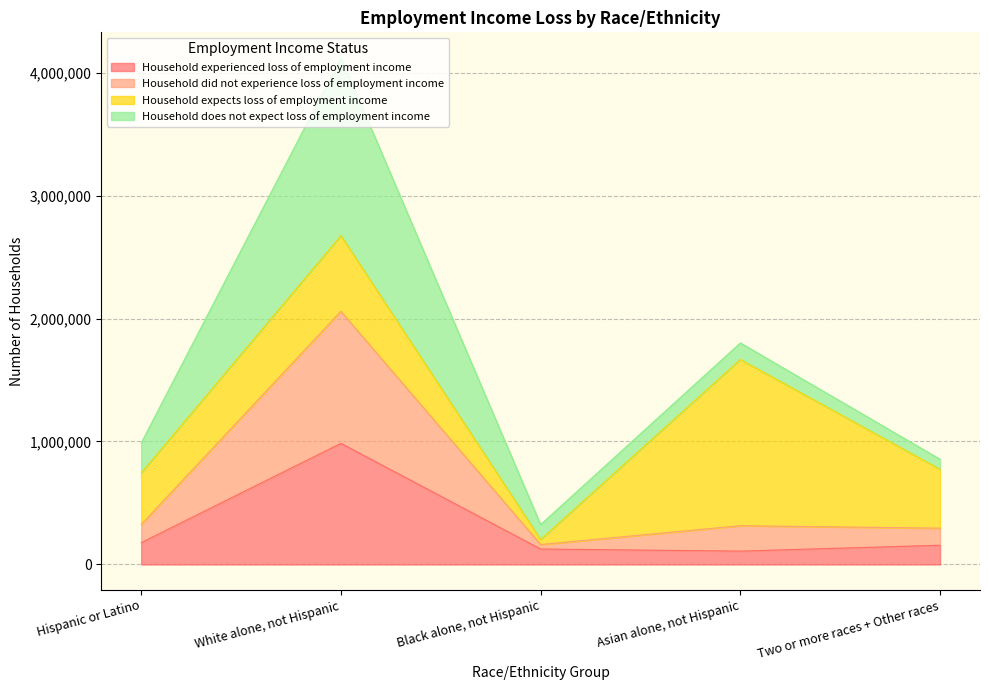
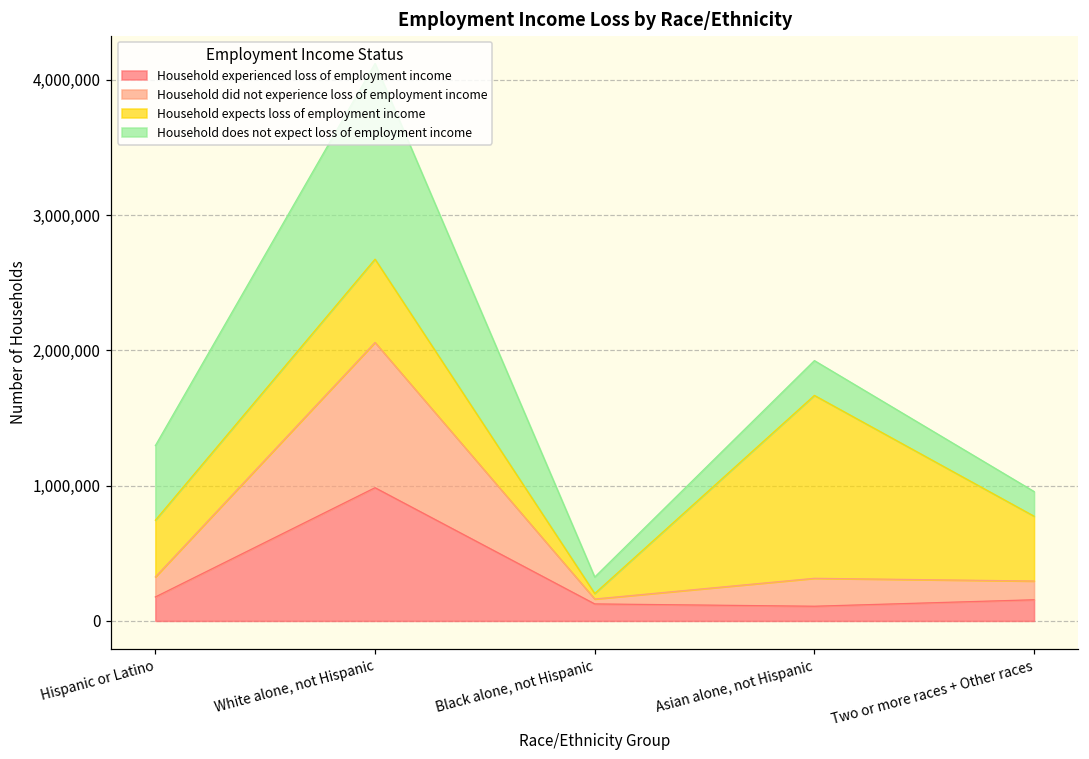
Household does not expect loss of employment income, Hispanic or Latino: 240,000 -> 550,000
Household does not expect loss of employment income, Asian alone, not Hispanic: 130,000 -> 260,000
Household does not expect loss of employment income, Two or more races + Other races: 80,000 -> 180,000
